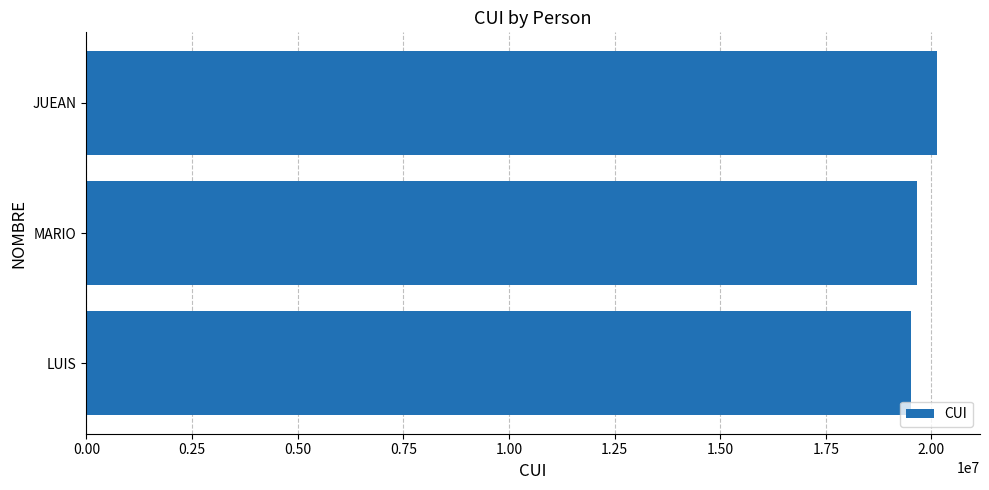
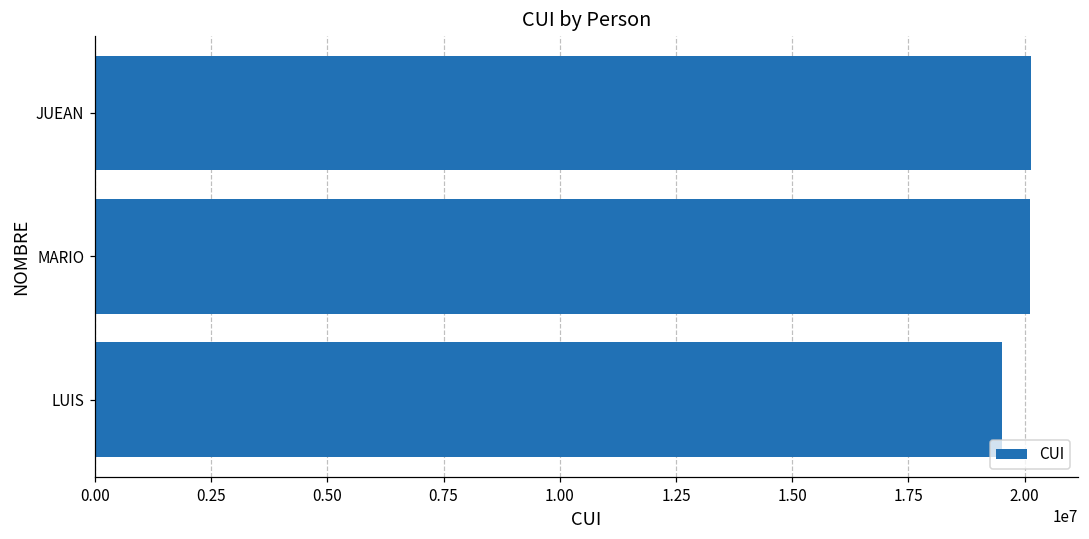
MARIO: 19700000 -> 20100000
